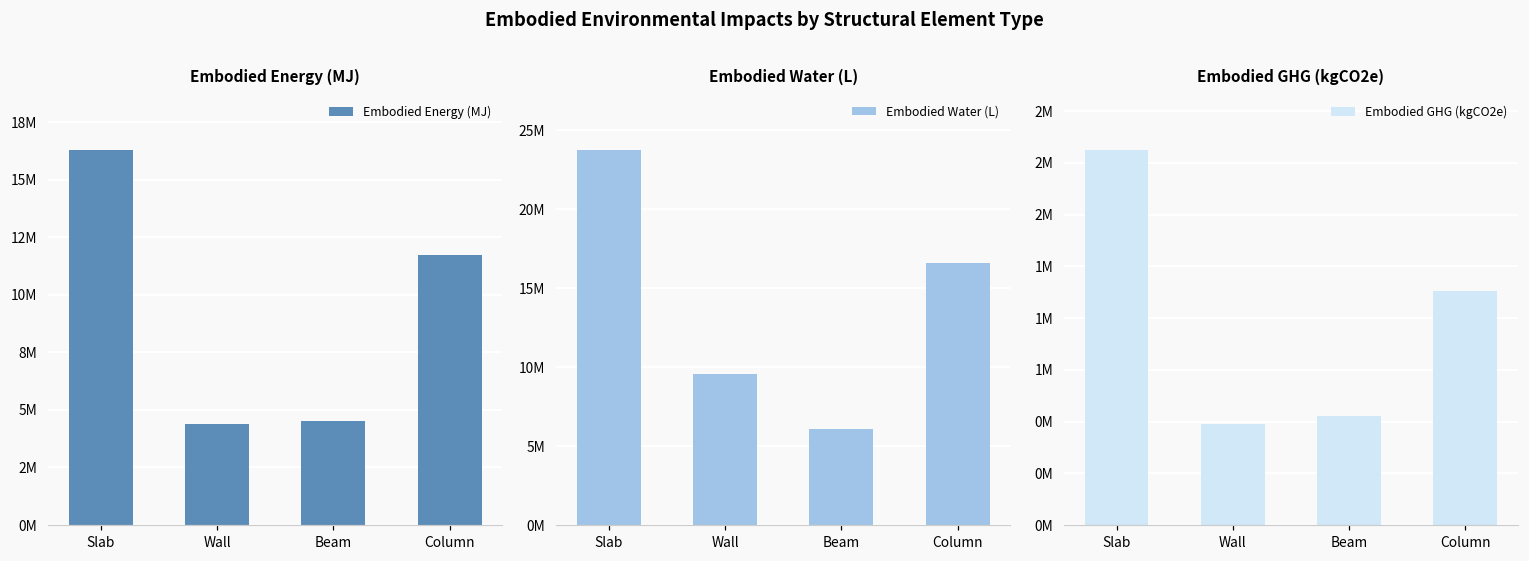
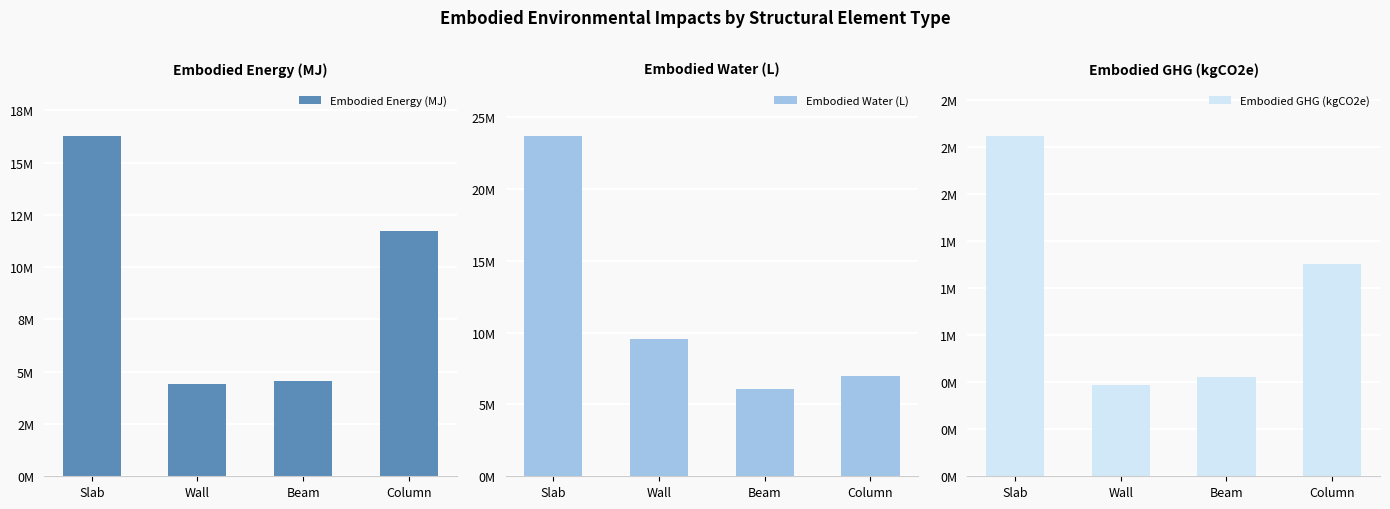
Embodied Water (L), Column: 16600000 -> 7000000
